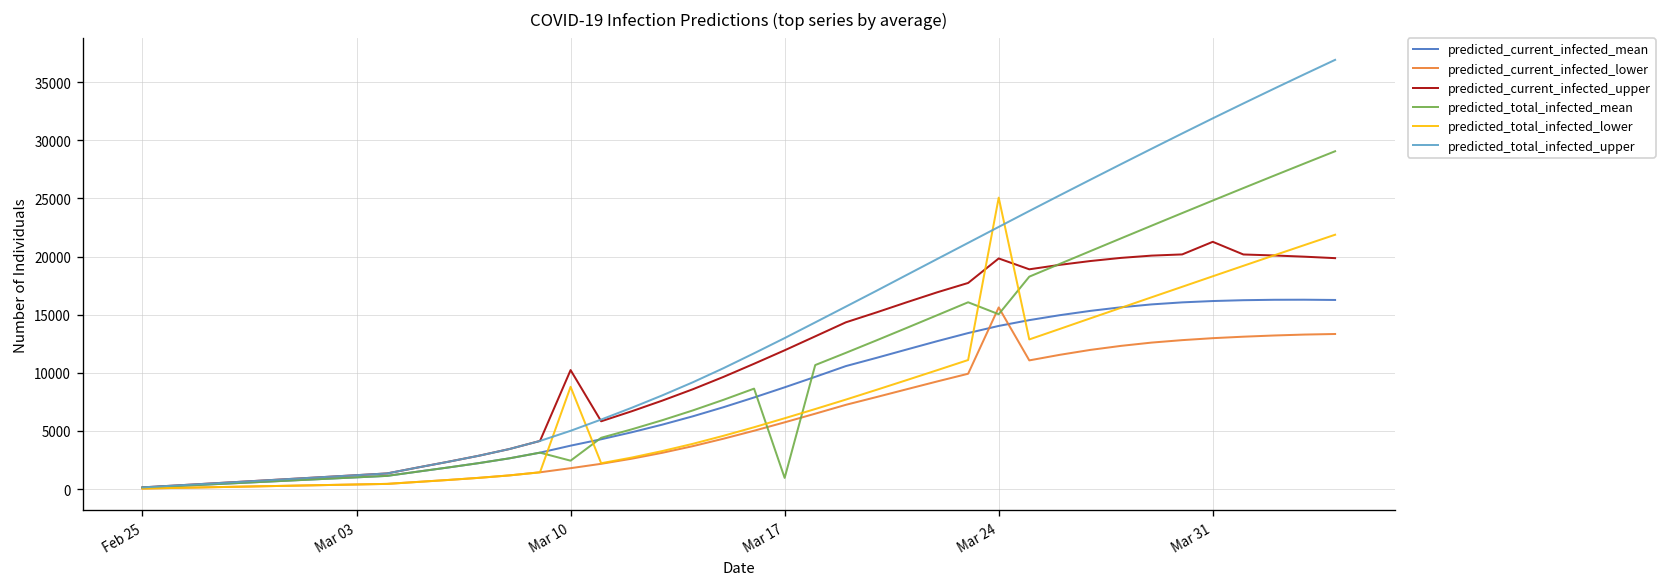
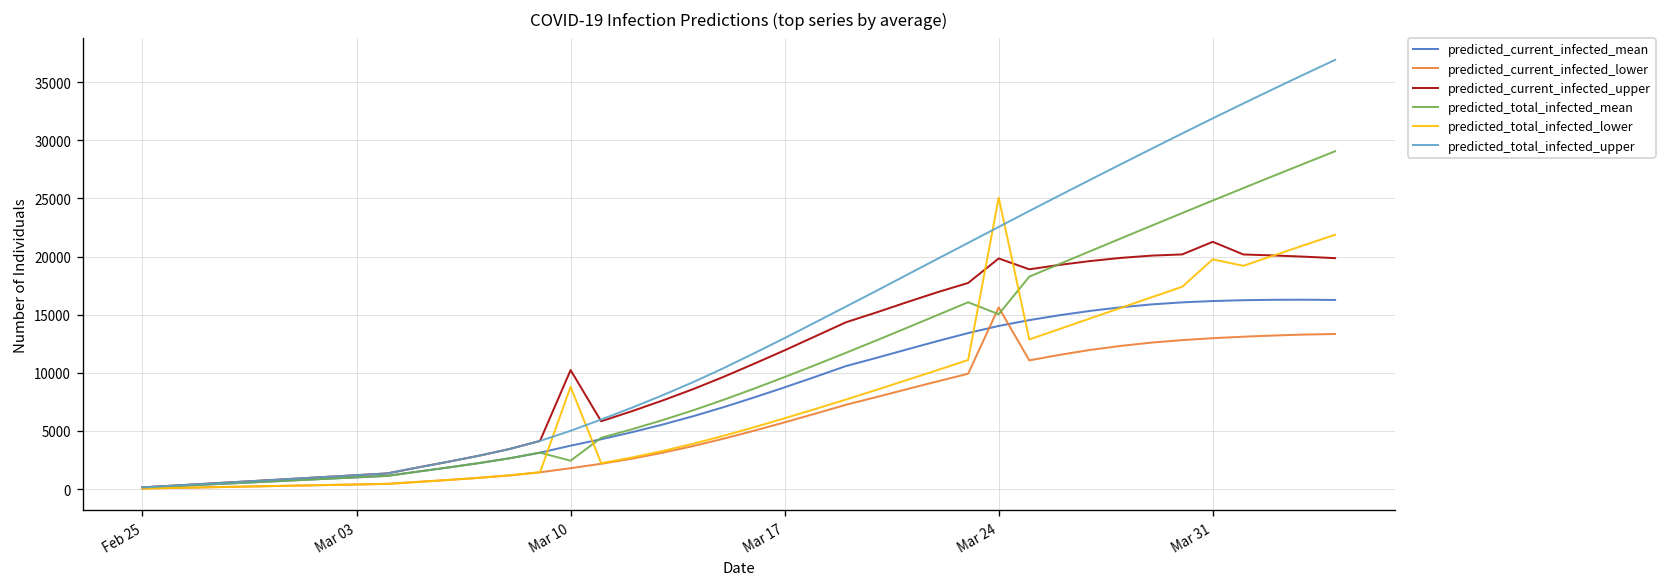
predicted_total_infected_mean, Mar 17: 1000 -> 10000
predicted_total_infected_lower, Mar 31: 18000 -> 20000
